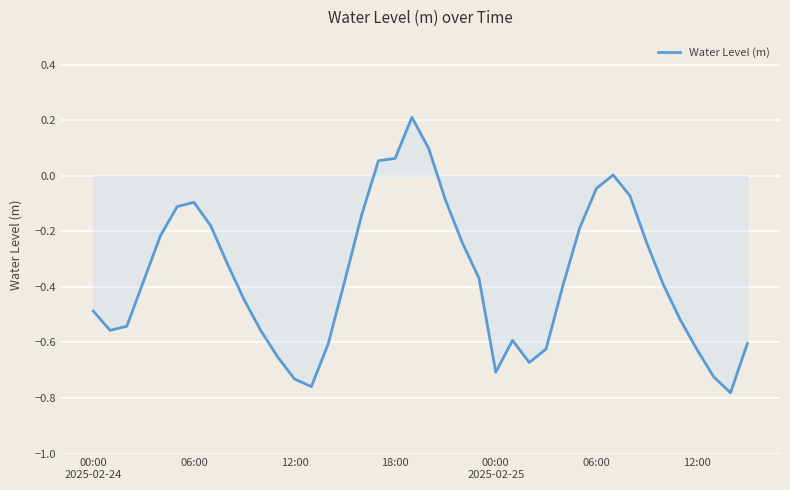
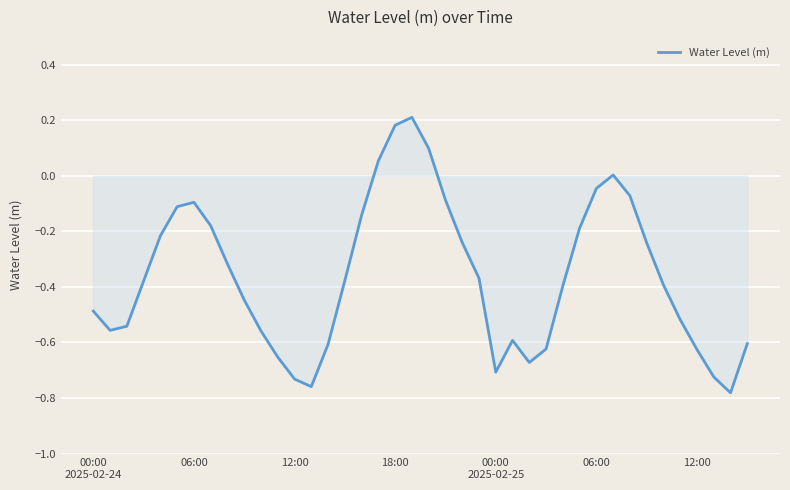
Water Level (m), 18:00: 0.06 -> 0.18
